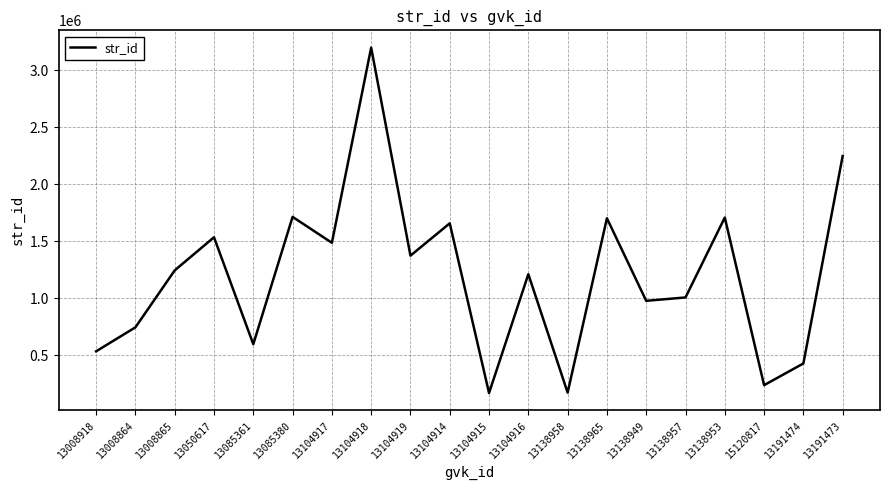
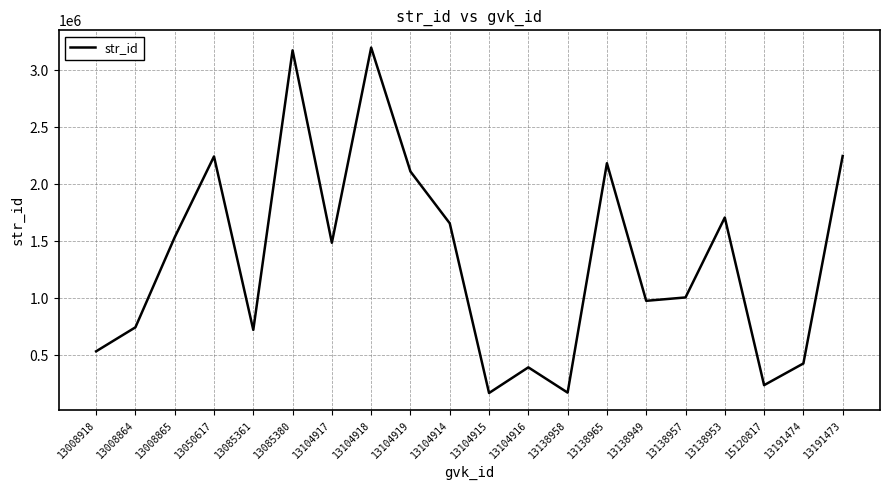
13008865: 1240000 -> 1540000
13050617: 1540000 -> 2250000
13085361: 600000 -> 720000
13085380: 1710000 -> 3180000
13104919: 1370000 -> 2110000
13104916: 1210000 -> 390000
13138965: 1700000 -> 2190000
